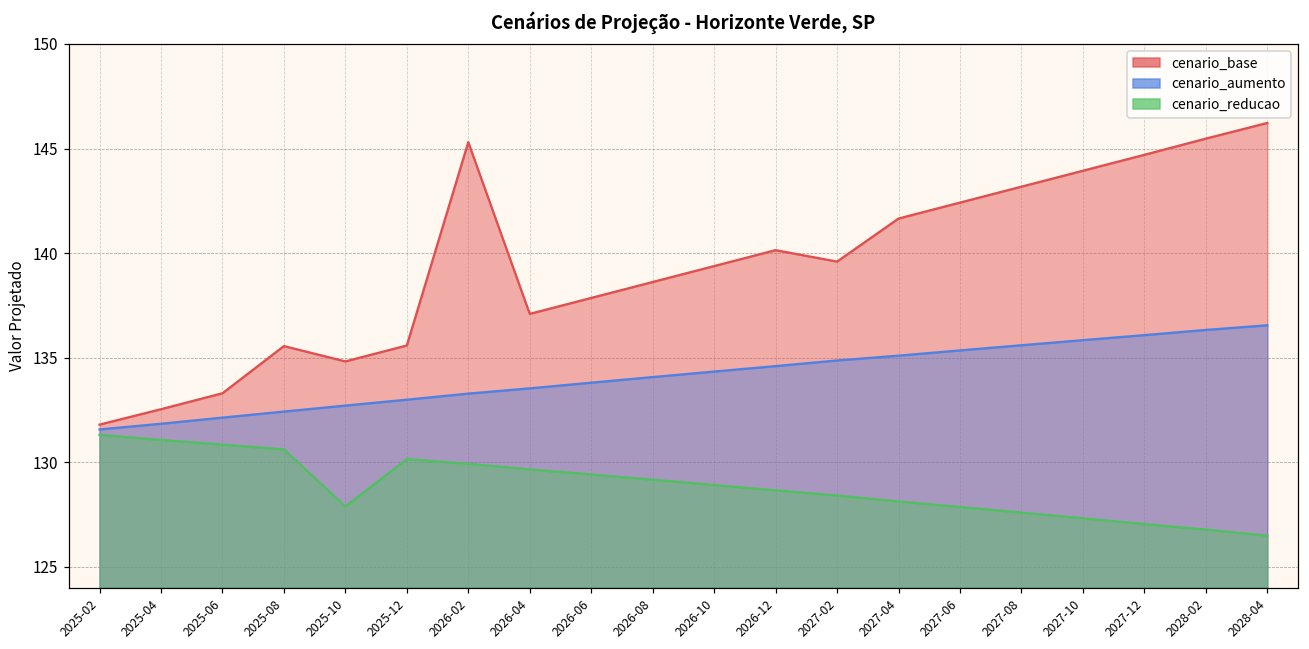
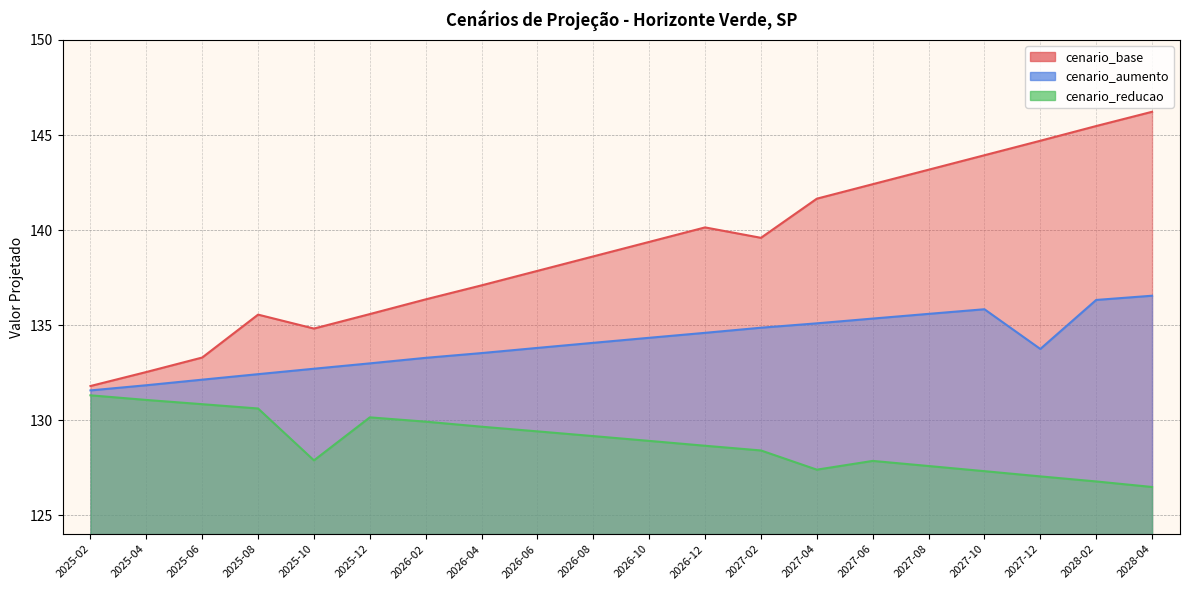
cenario_base, 2026-02: 145.3 -> 136.4
cenario_reducao, 2027-04: 128.1 -> 127.4
cenario_aumento, 2027-12: 136.1 -> 133.7
